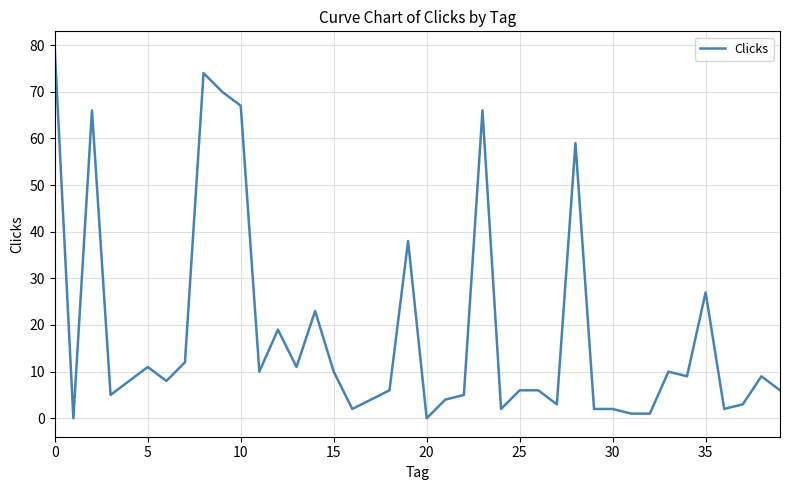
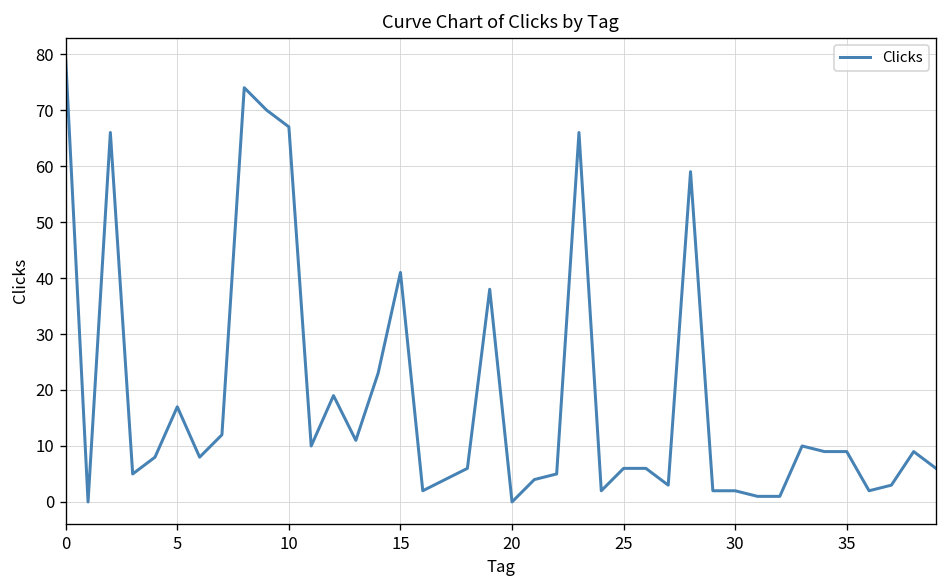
5: 11 -> 17
15: 10 -> 41
35: 27 -> 9
